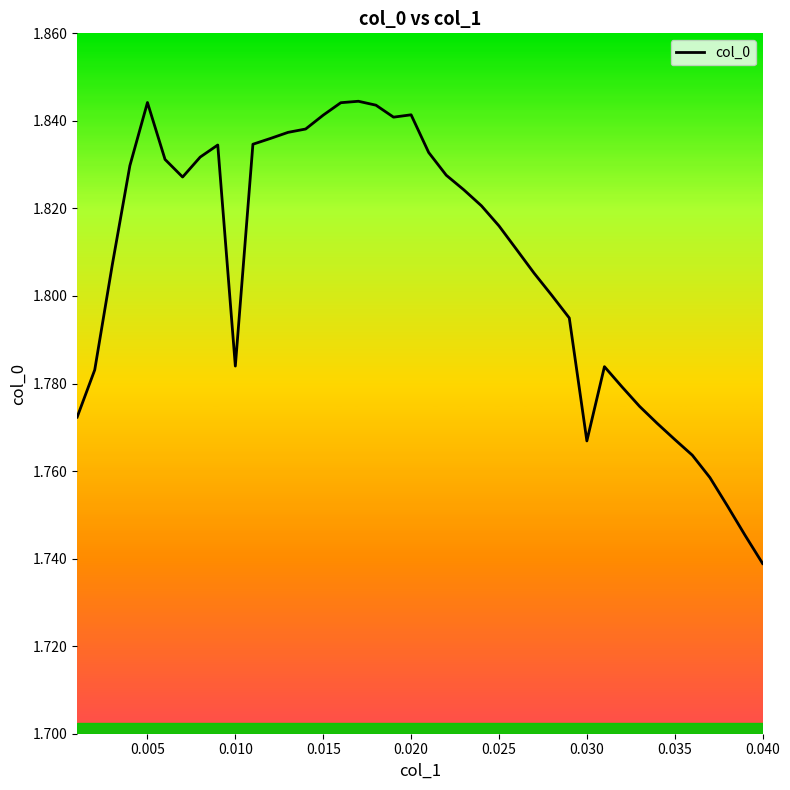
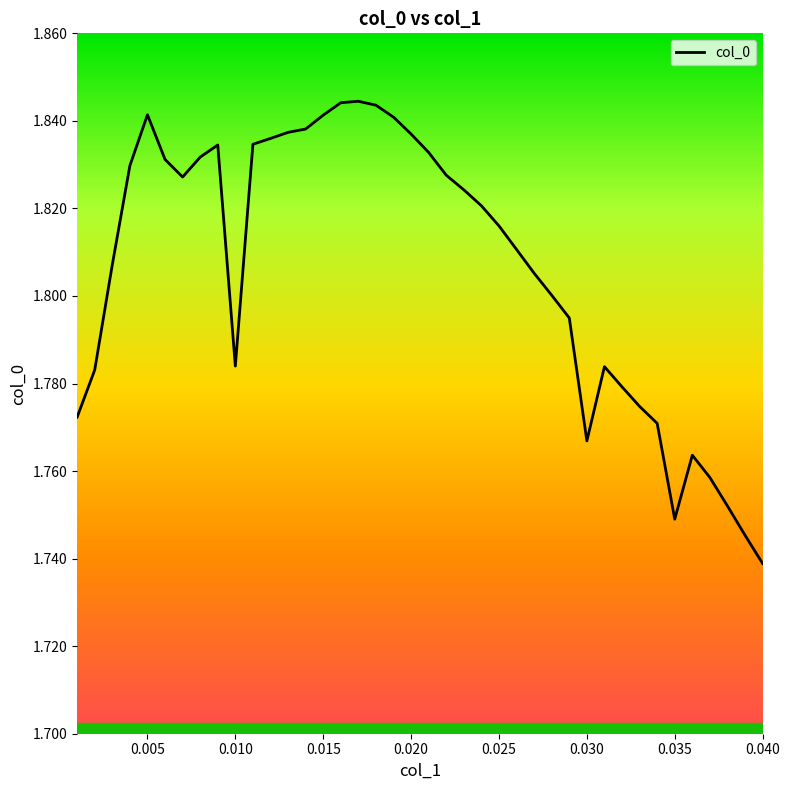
0.005: 1.844 -> 1.841
0.020: 1.841 -> 1.837
0.035: 1.767 -> 1.749
